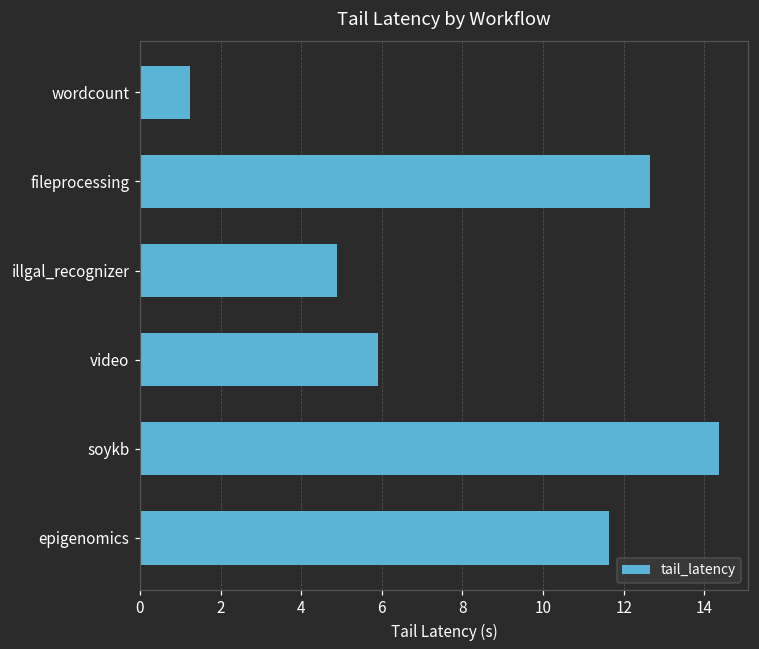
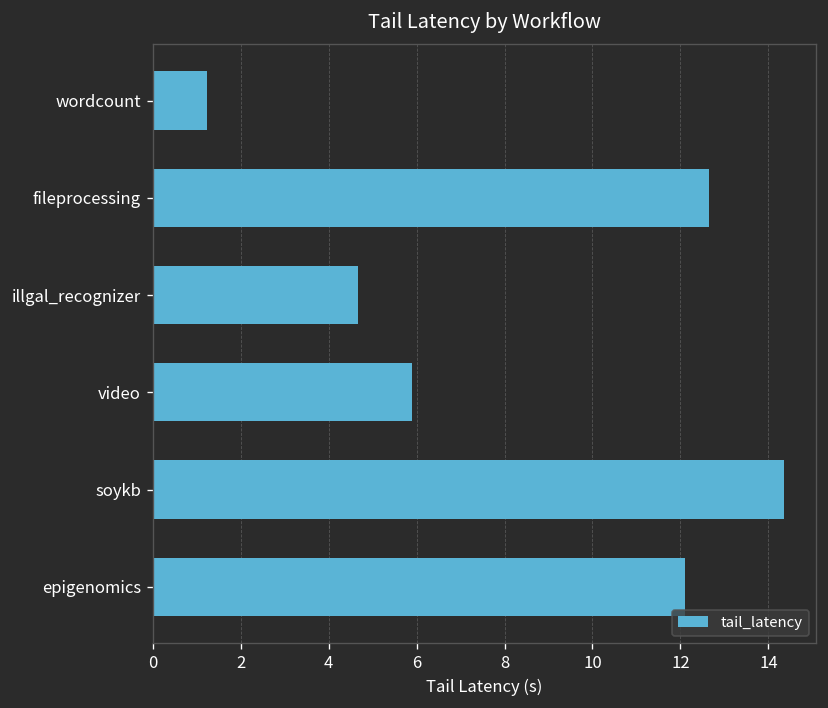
illgal_recognizer: 4.9 -> 4.7
epigenomics: 11.6 -> 12.1
